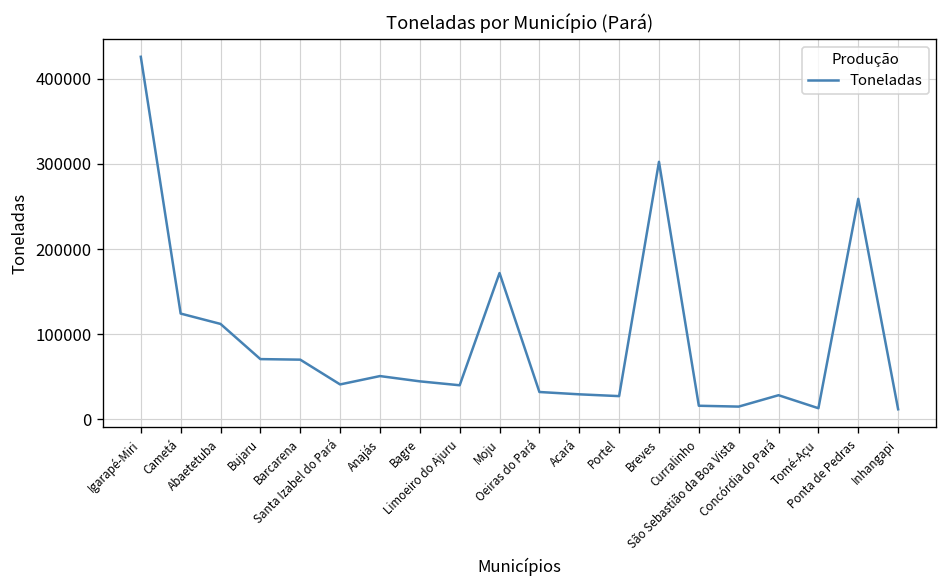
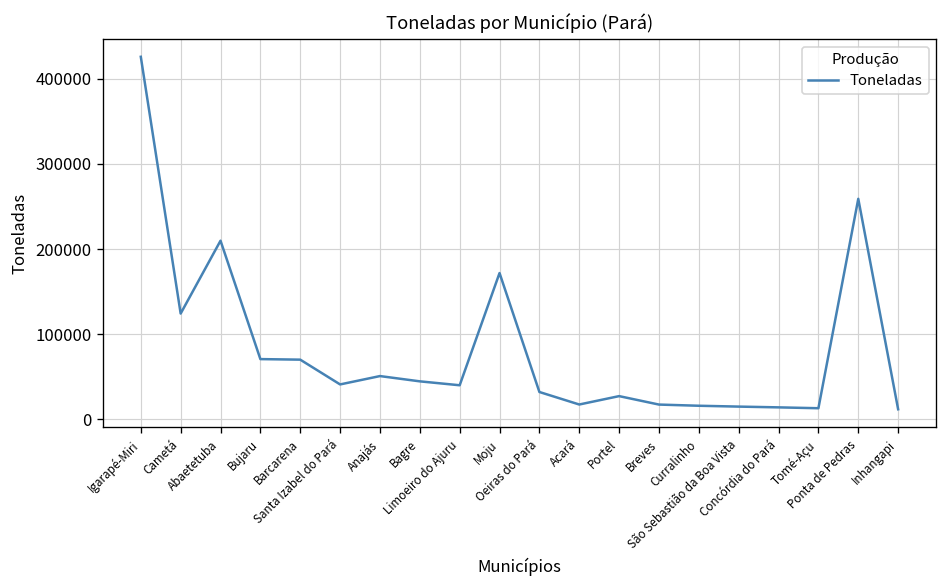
Abaetetuba: 110000 -> 210000
Acará: 30000 -> 20000
Breves: 300000 -> 20000
Concórdia do Pará: 30000 -> 10000
